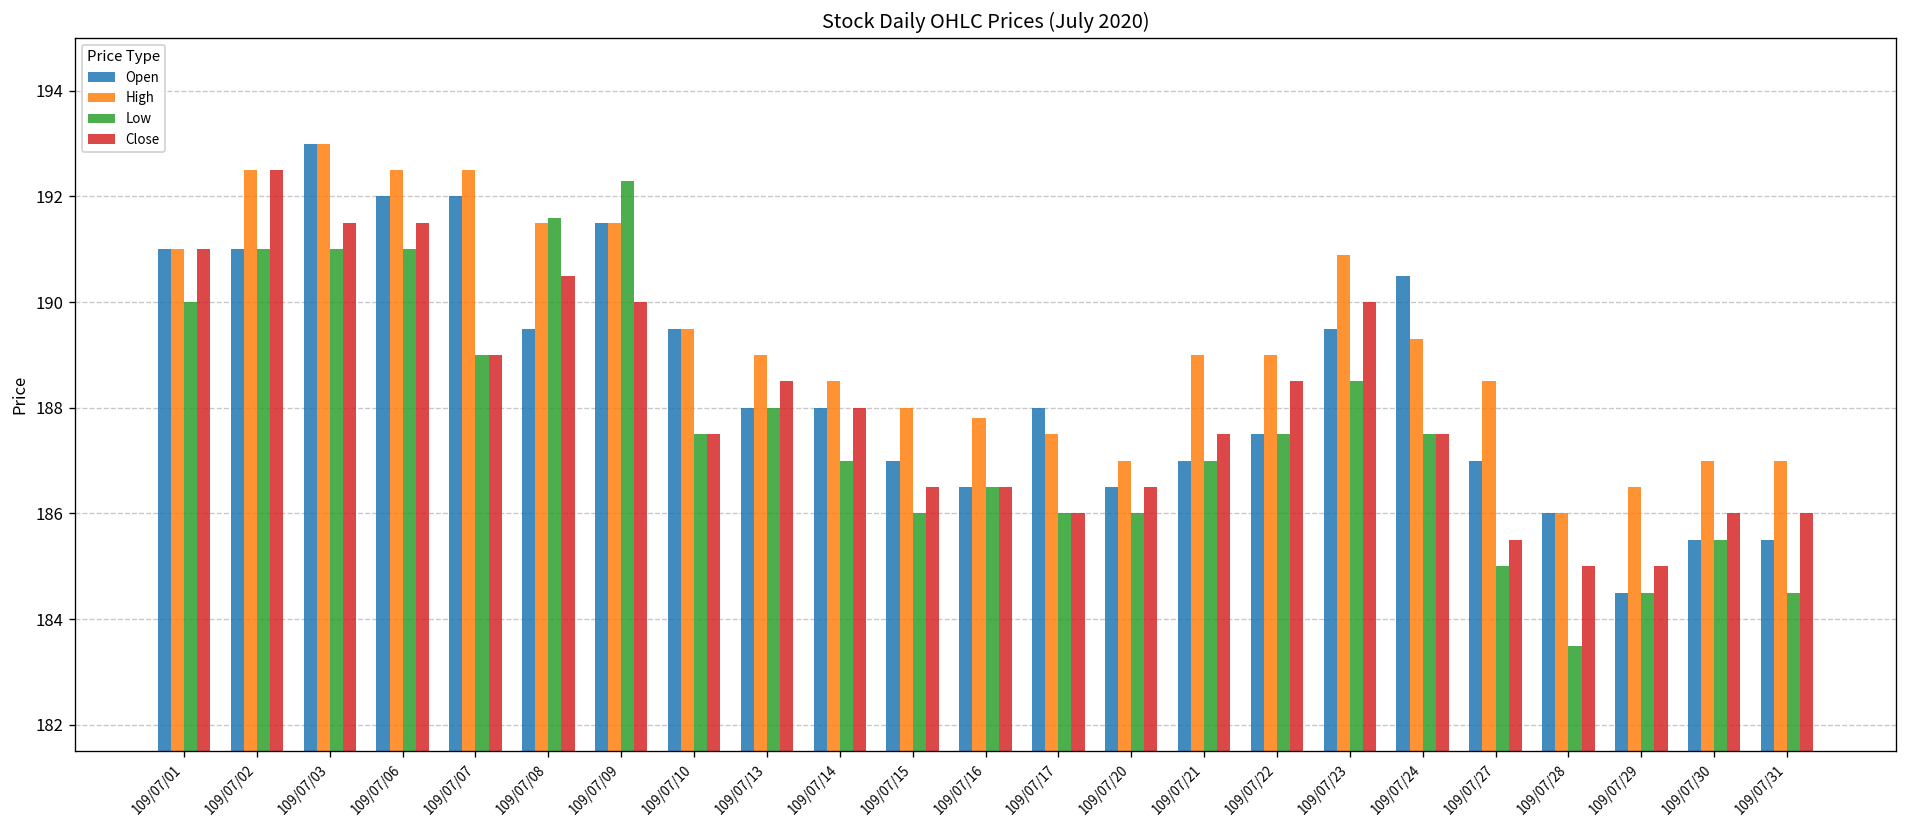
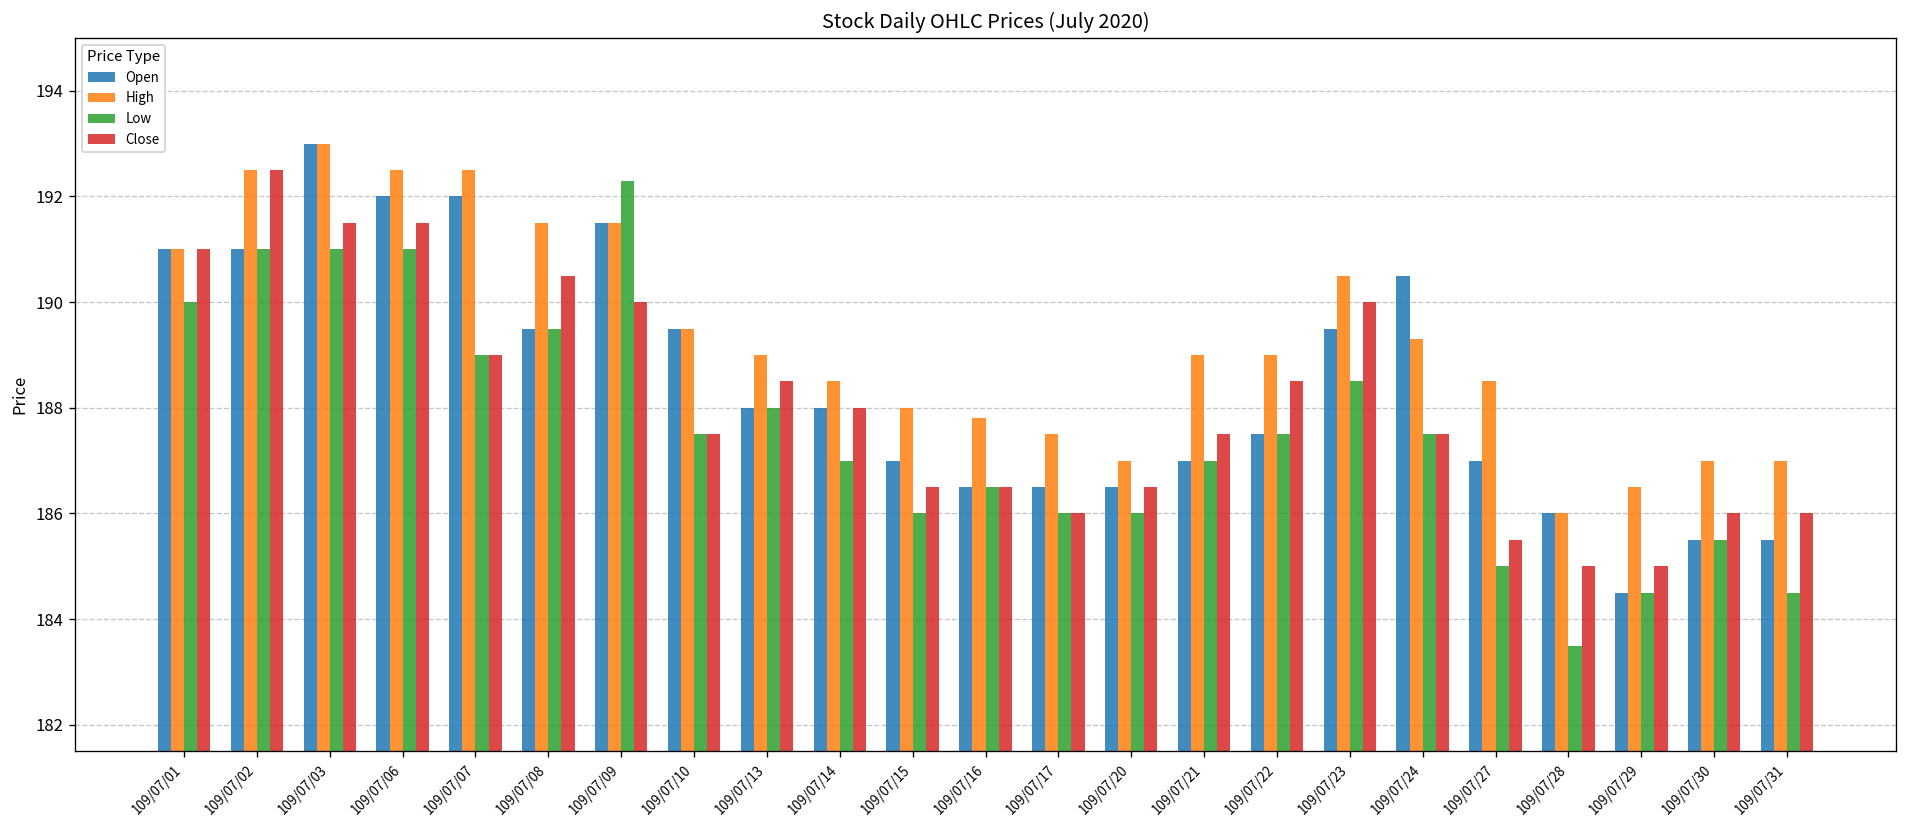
Low, 109/07/08: 191.6 -> 189.5
Open, 109/07/17: 188.0 -> 186.5
High, 109/07/23: 190.9 -> 190.5
